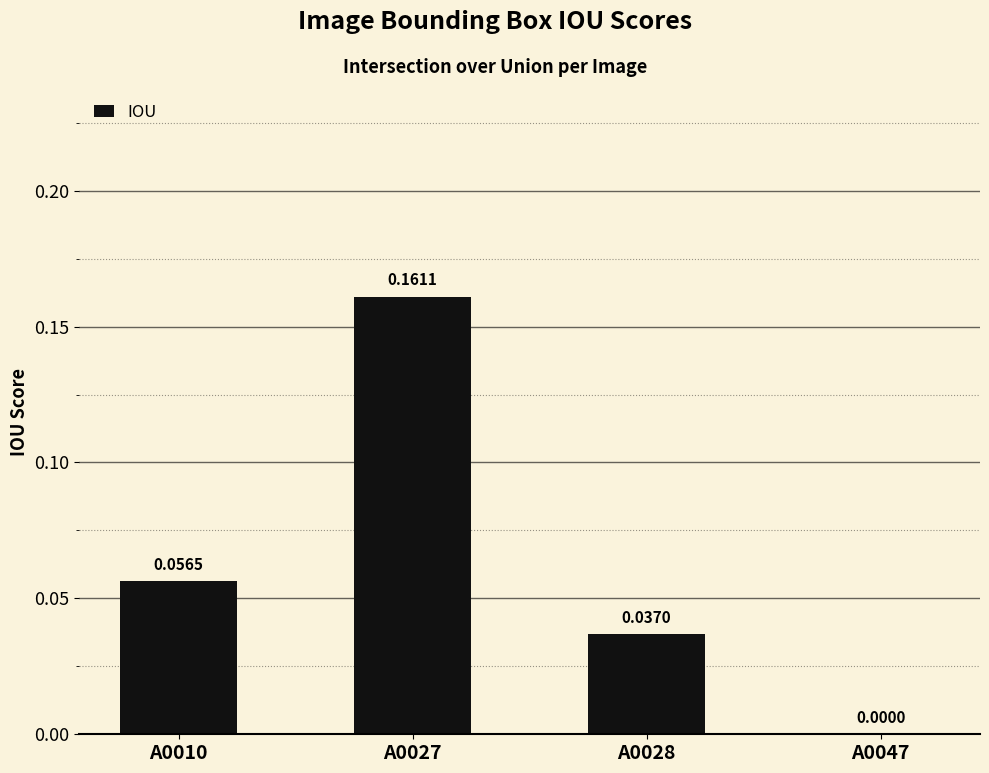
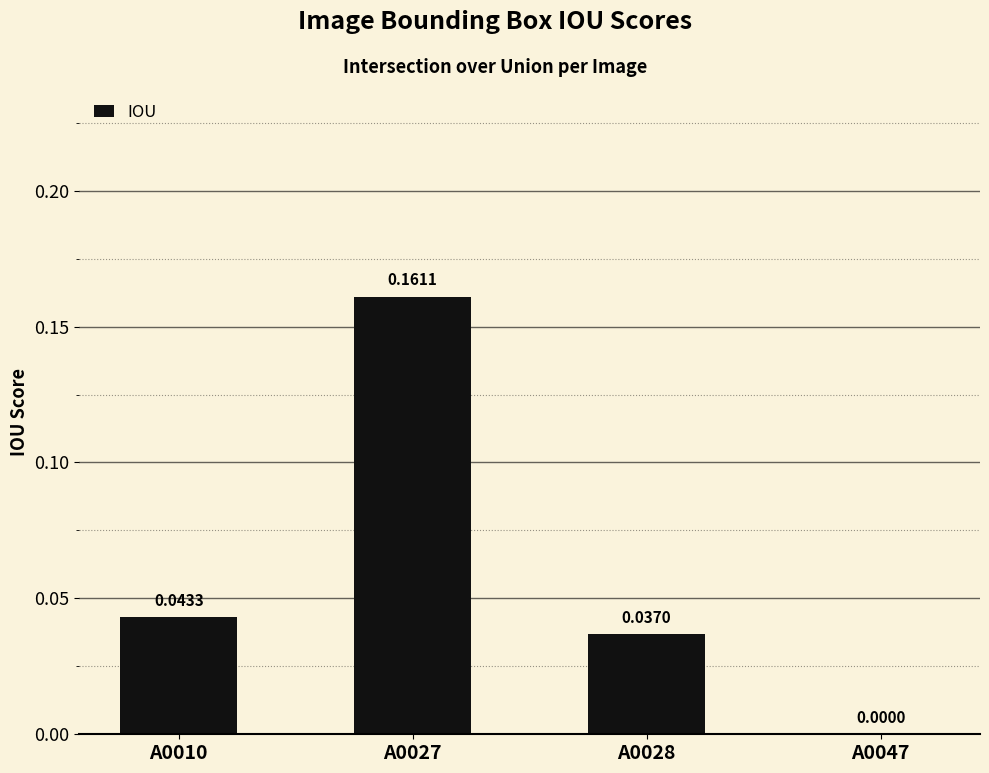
A0010: 0.0565 -> 0.0433
